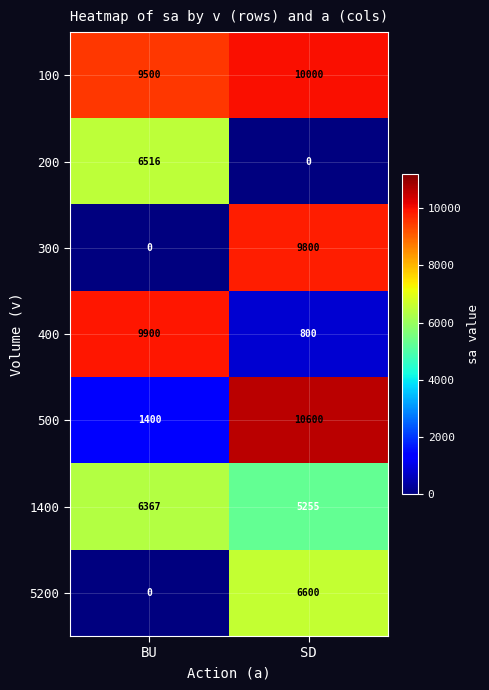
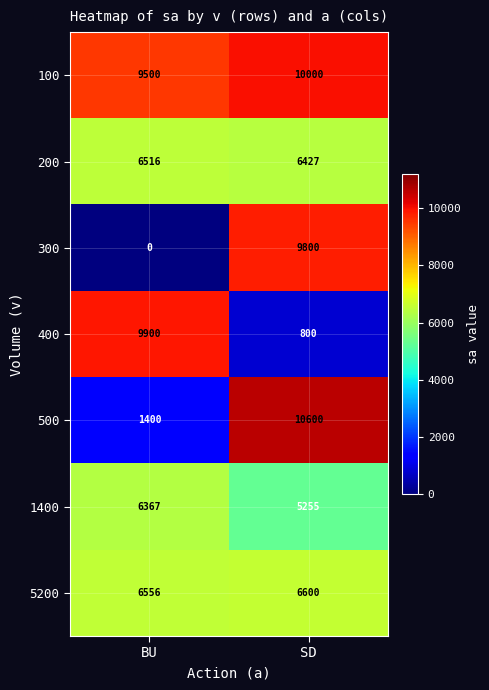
200, SD: 0 -> 6427
5200, BU: 0 -> 6556
